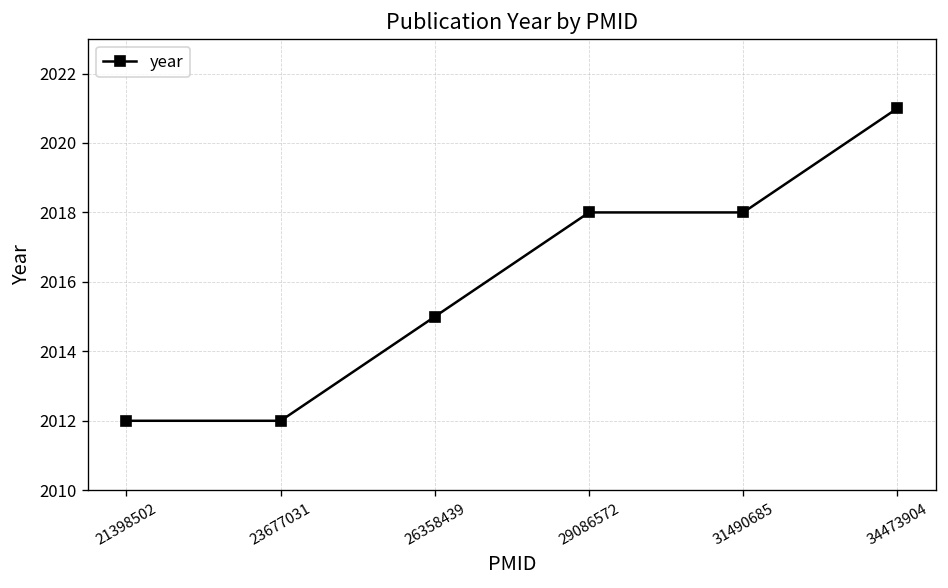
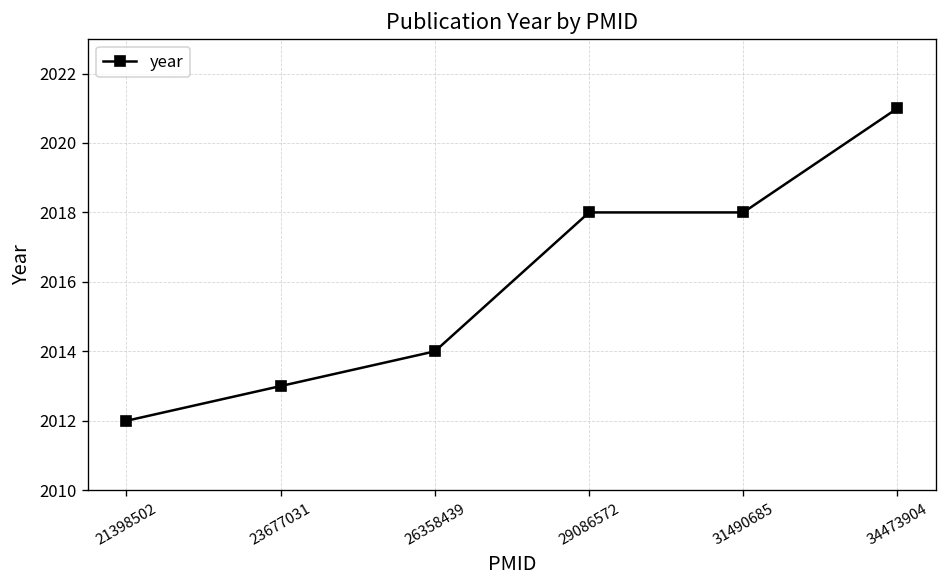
23677031: 2012 -> 2013
26358439: 2015 -> 2014
